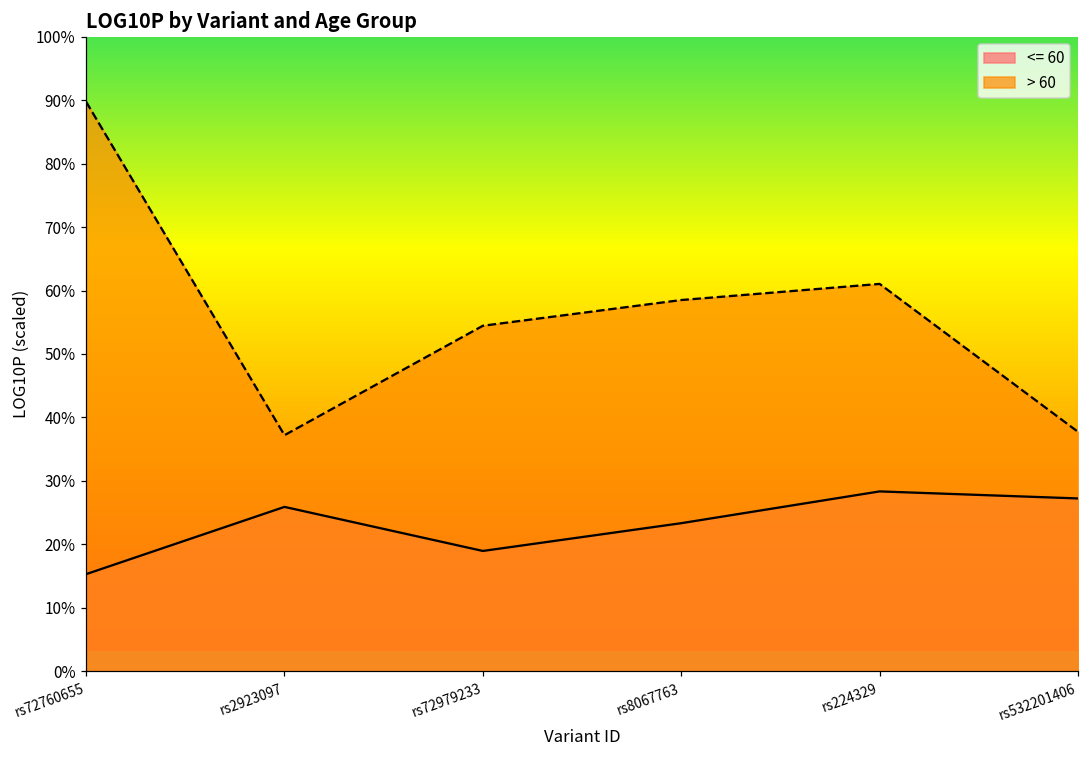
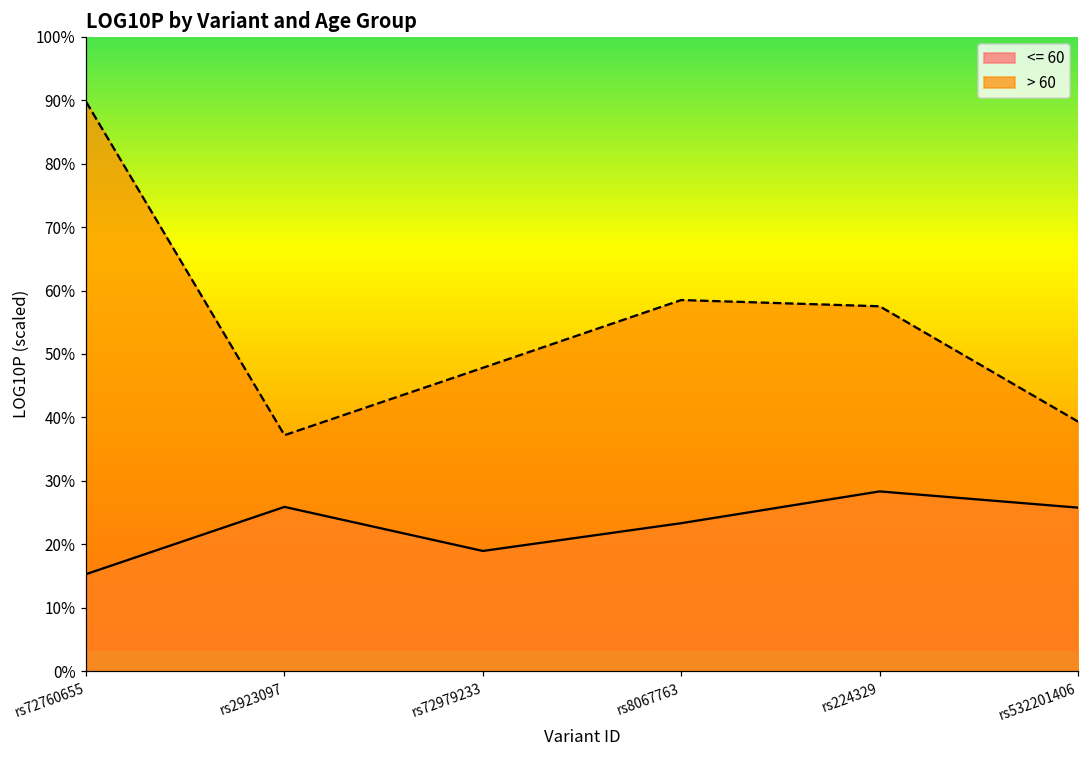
> 60, rs72979233: 54% -> 48%
> 60, rs224329: 61% -> 58%
<= 60, rs532201406: 27% -> 26%
> 60, rs532201406: 38% -> 39%
